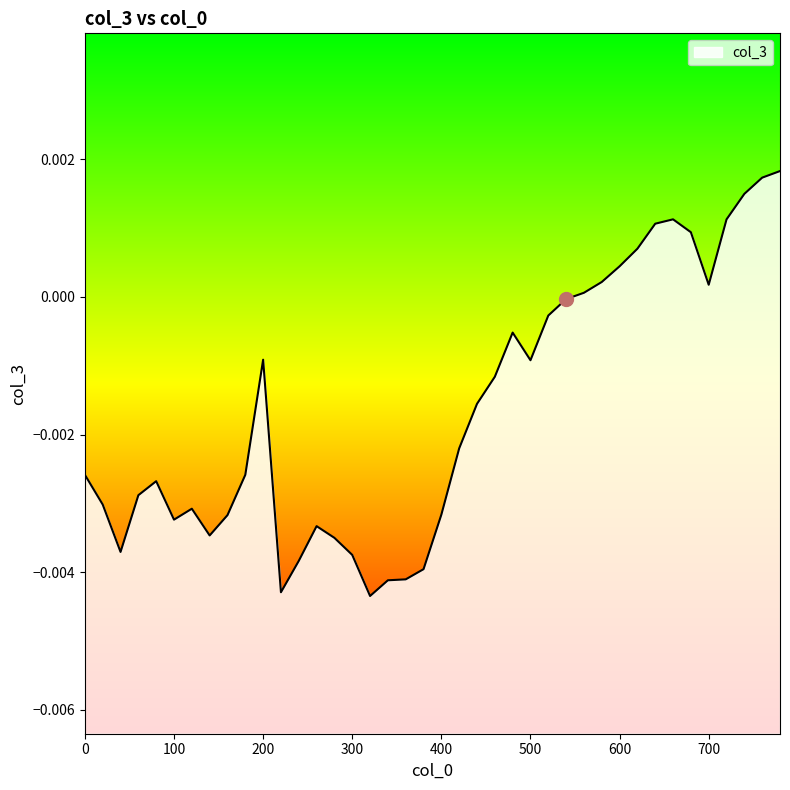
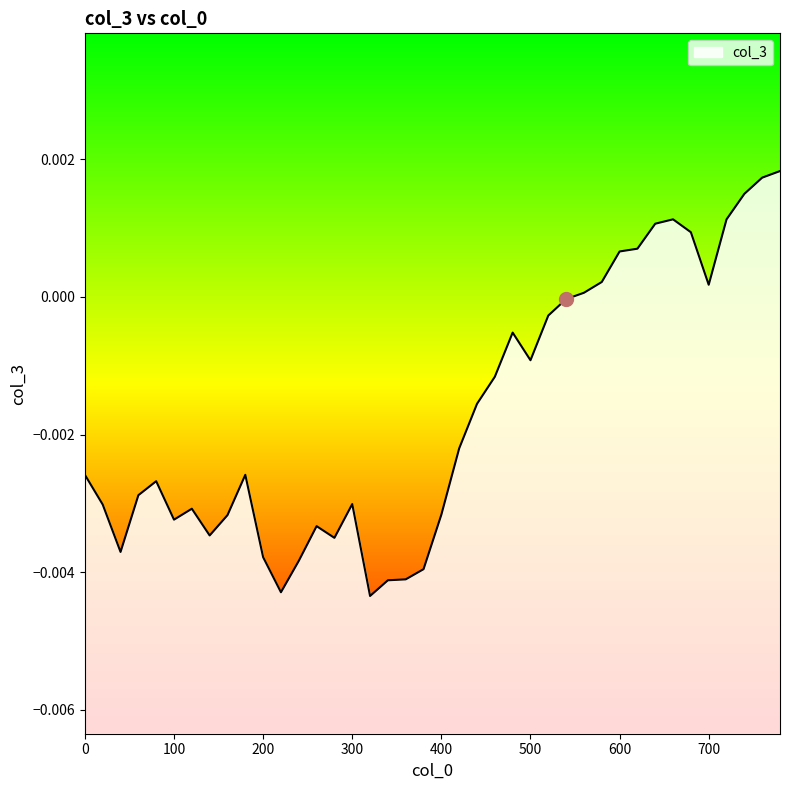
col_3, 200: -0.0009 -> -0.0038
col_3, 300: -0.0037 -> -0.0030
col_3, 600: 0.0004 -> 0.0007
